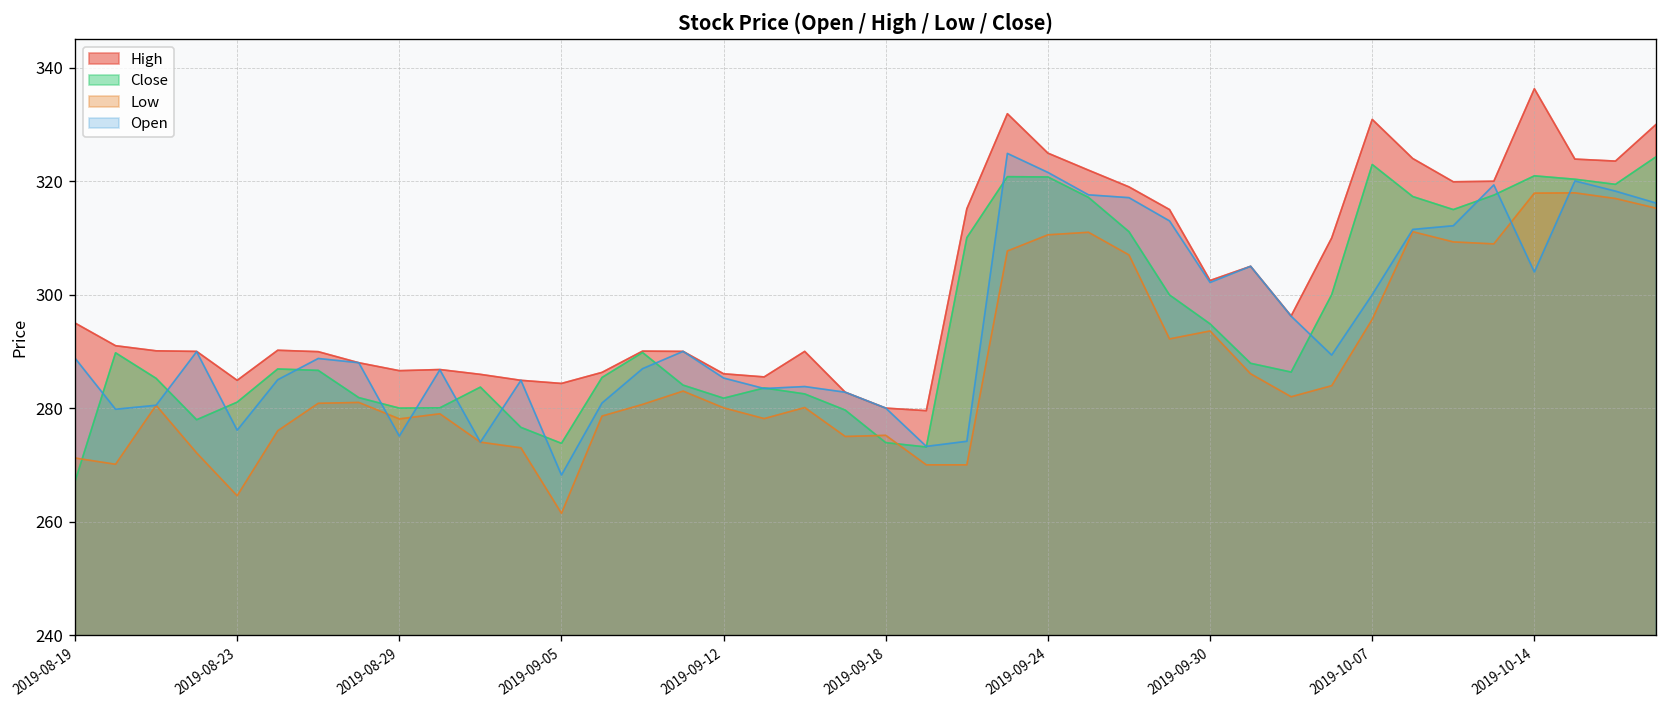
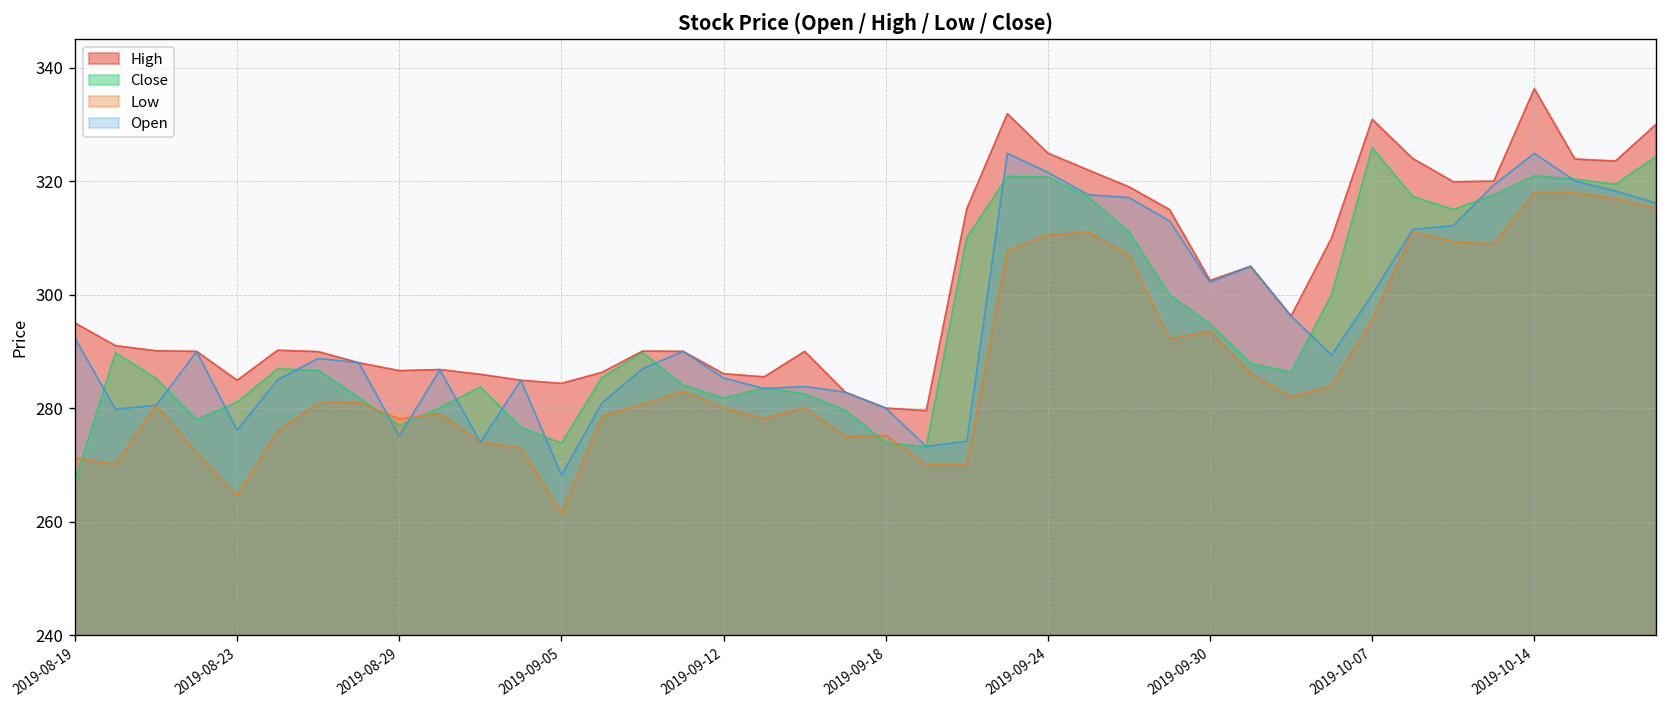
Open, 2019-08-19: 289 -> 292
Close, 2019-08-29: 280 -> 277
Close, 2019-10-07: 323 -> 326
Open, 2019-10-14: 304 -> 325
